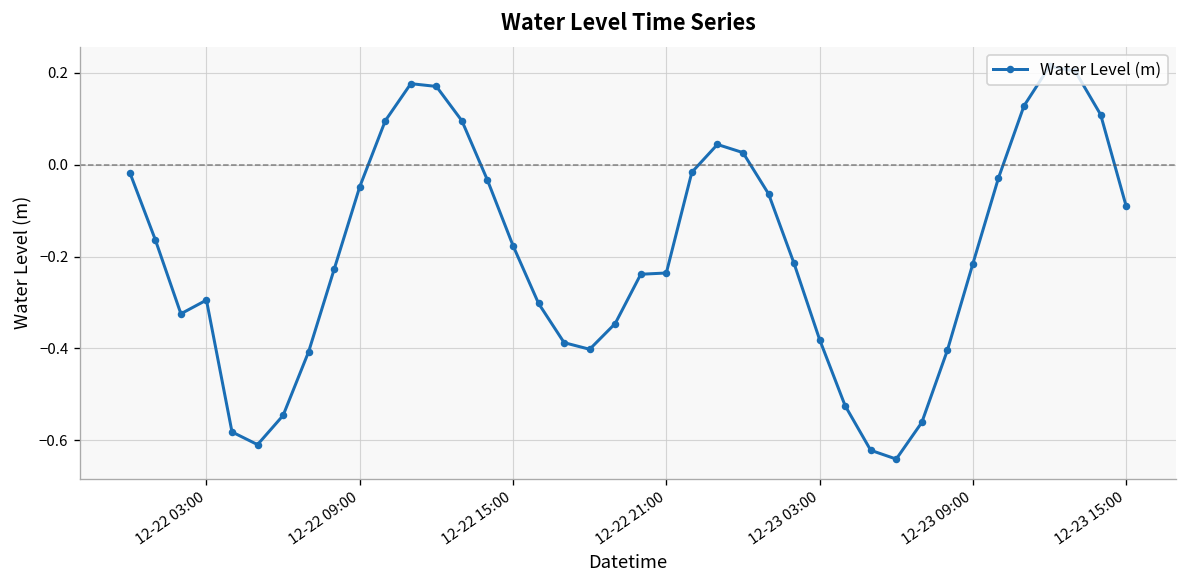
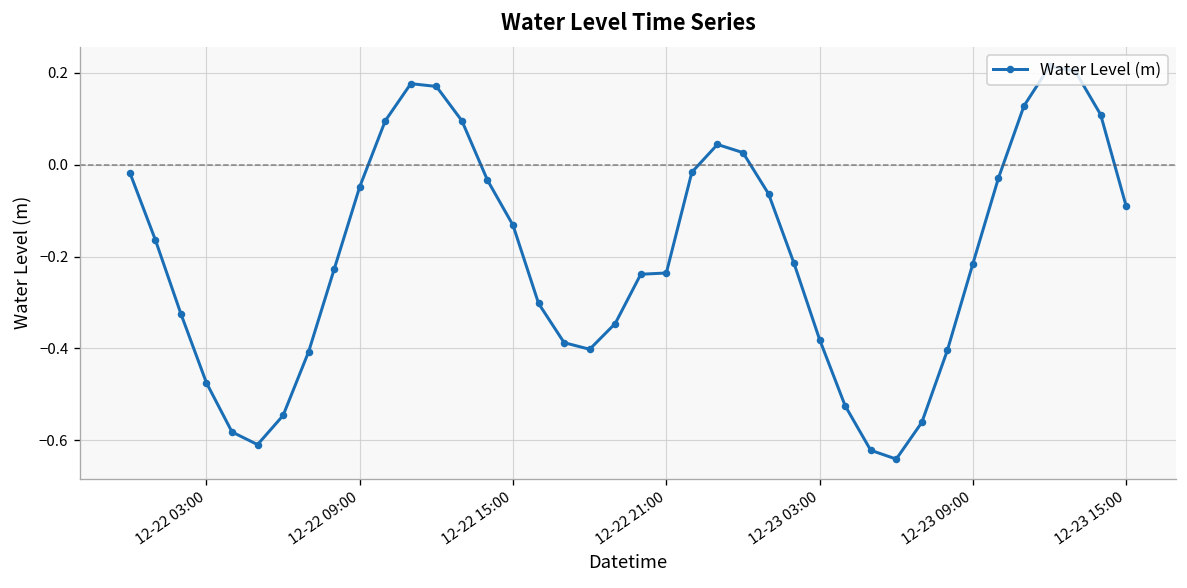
12-22 03:00: -0.29 -> -0.47
12-22 15:00: -0.18 -> -0.13
